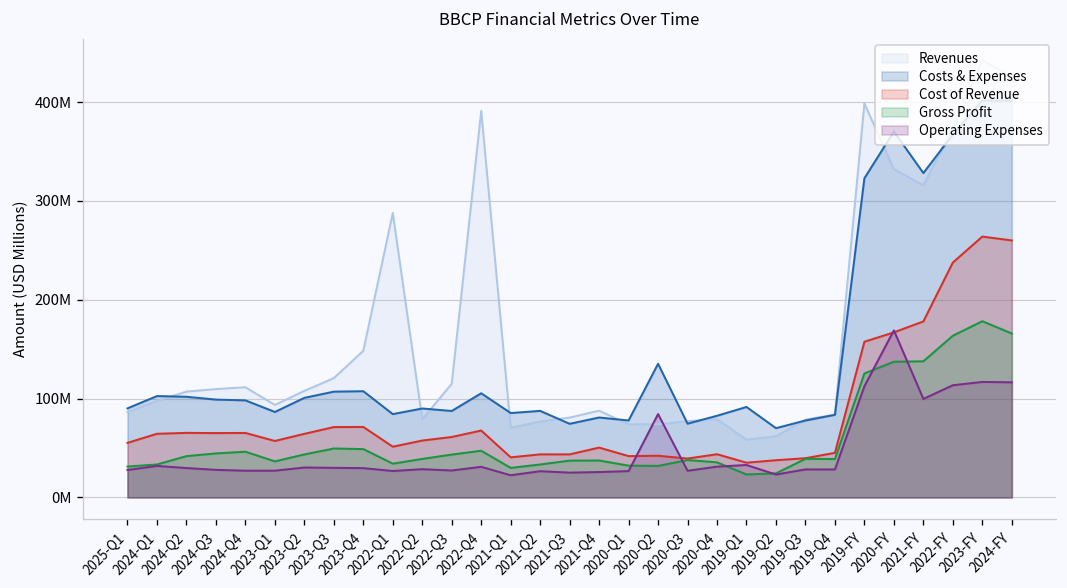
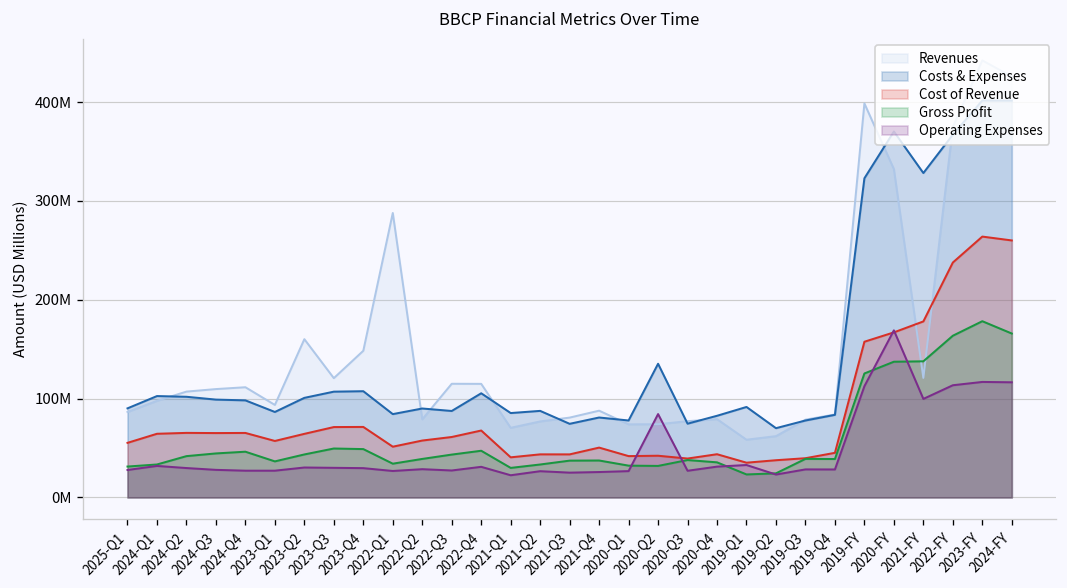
Revenues, 2023-Q2: 110000000 -> 160000000
Revenues, 2022-Q4: 390000000 -> 110000000
Revenues, 2021-FY: 320000000 -> 120000000
